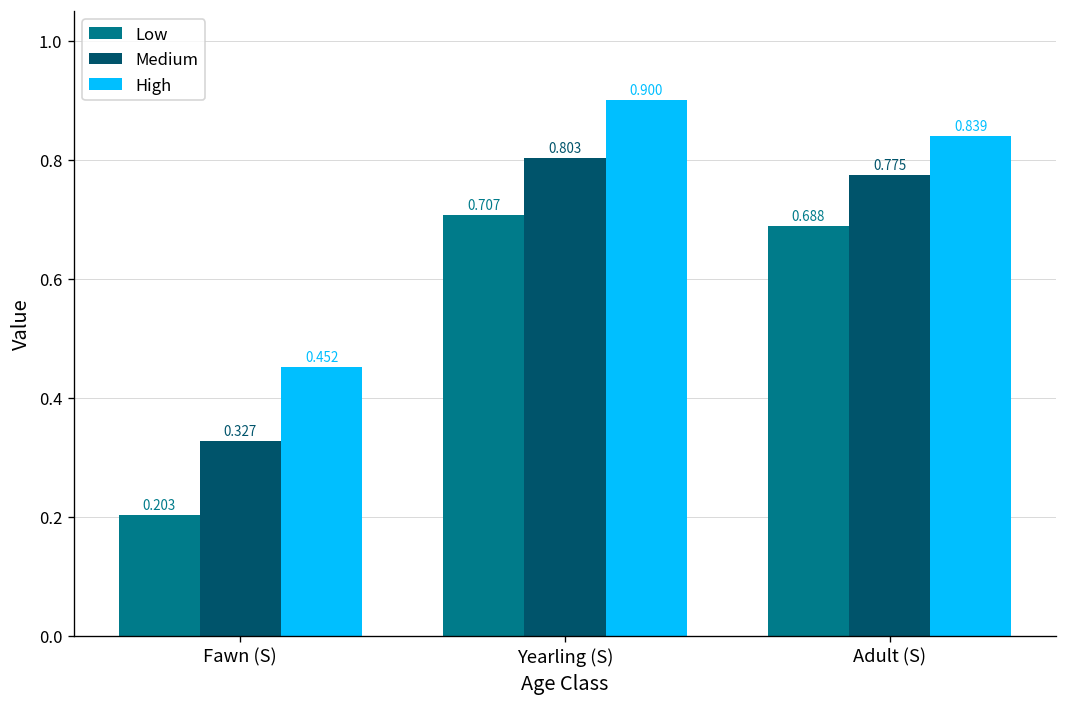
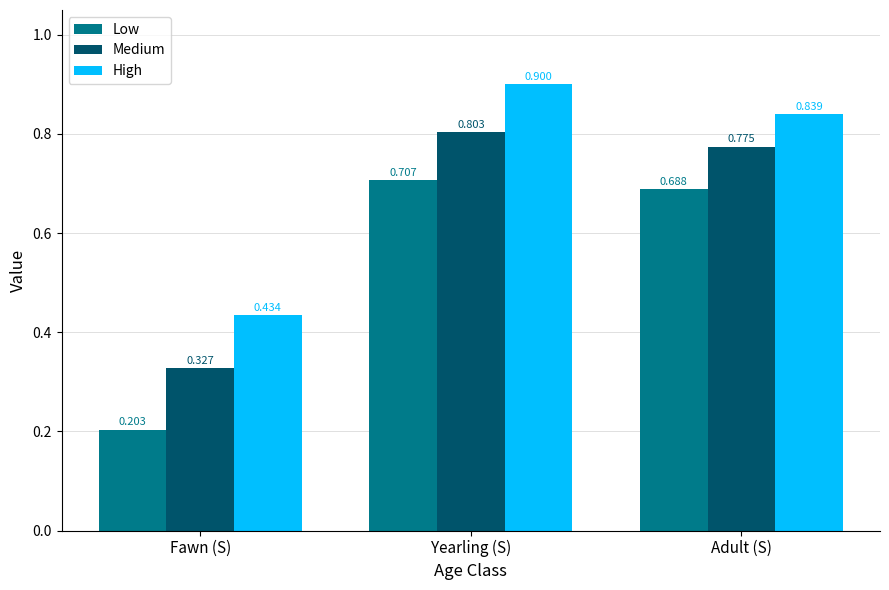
High, Fawn (S): 0.452 -> 0.434
